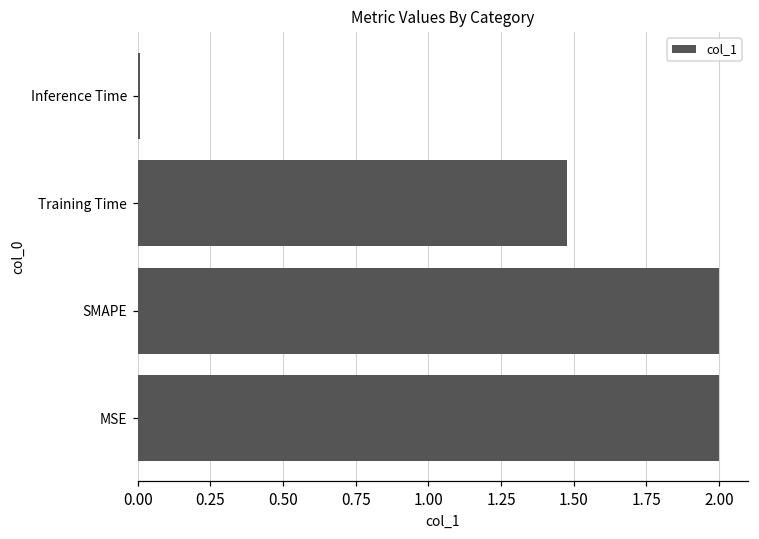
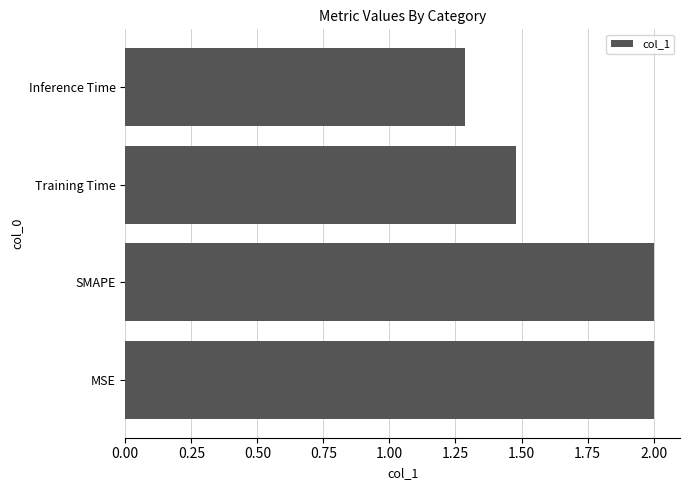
Inference Time: 0.01 -> 1.29
